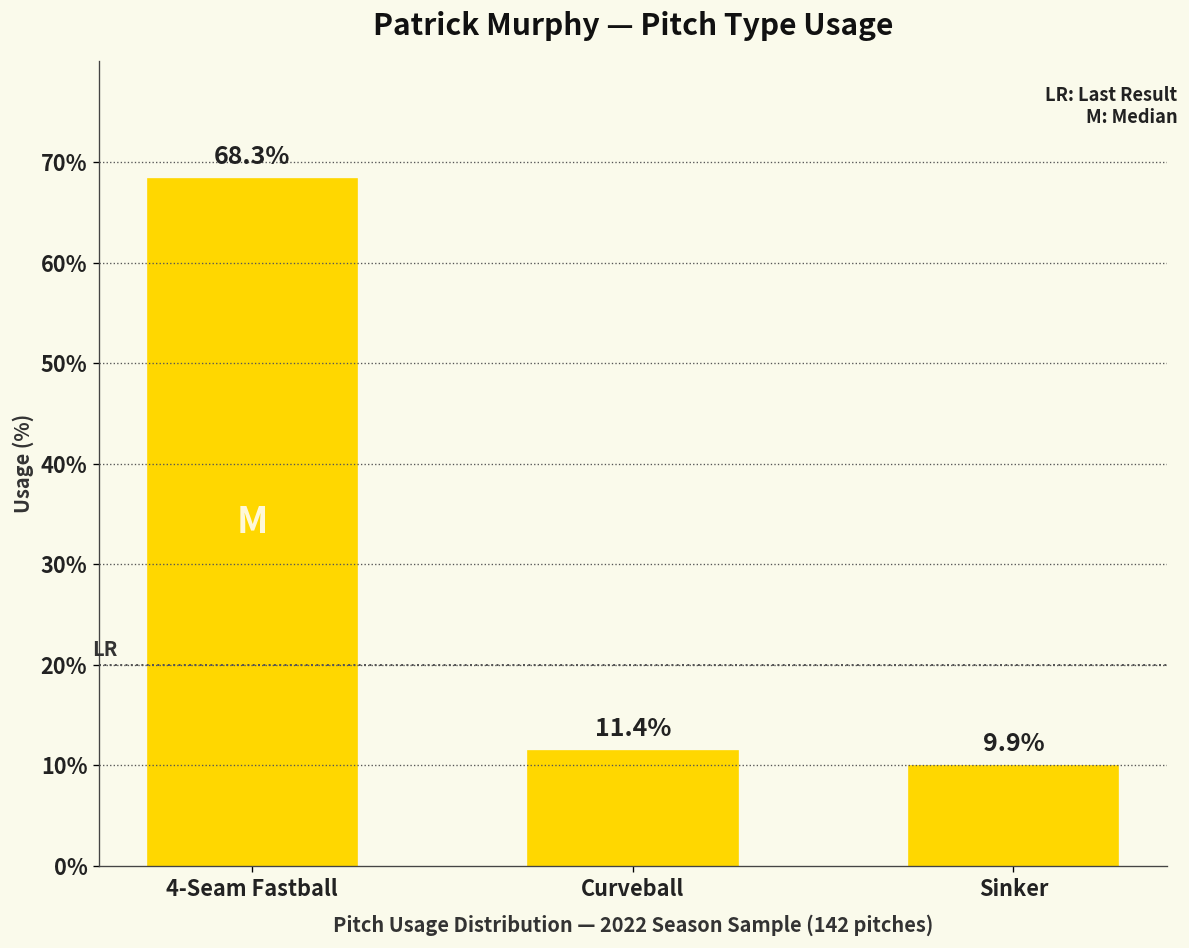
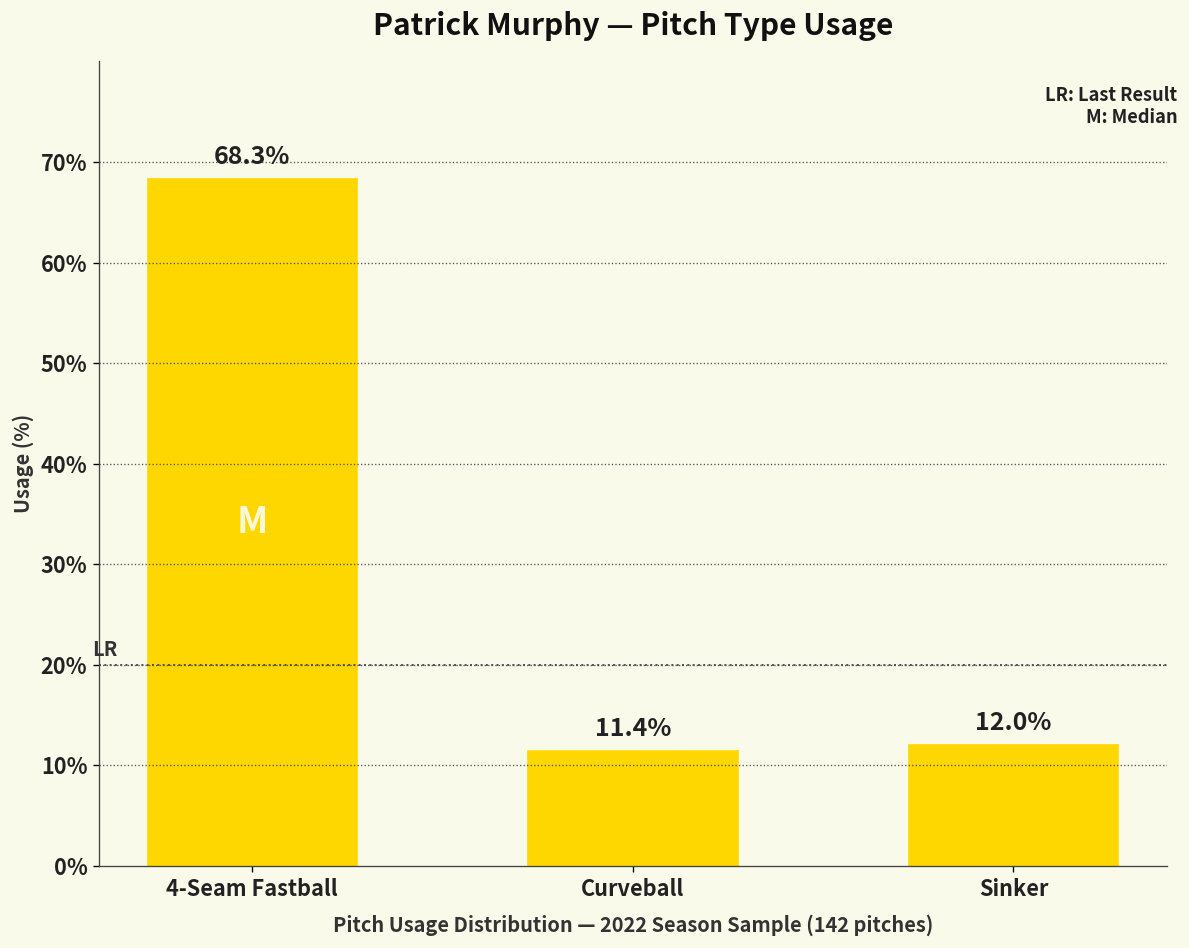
Sinker: 9.9% -> 12.0%
